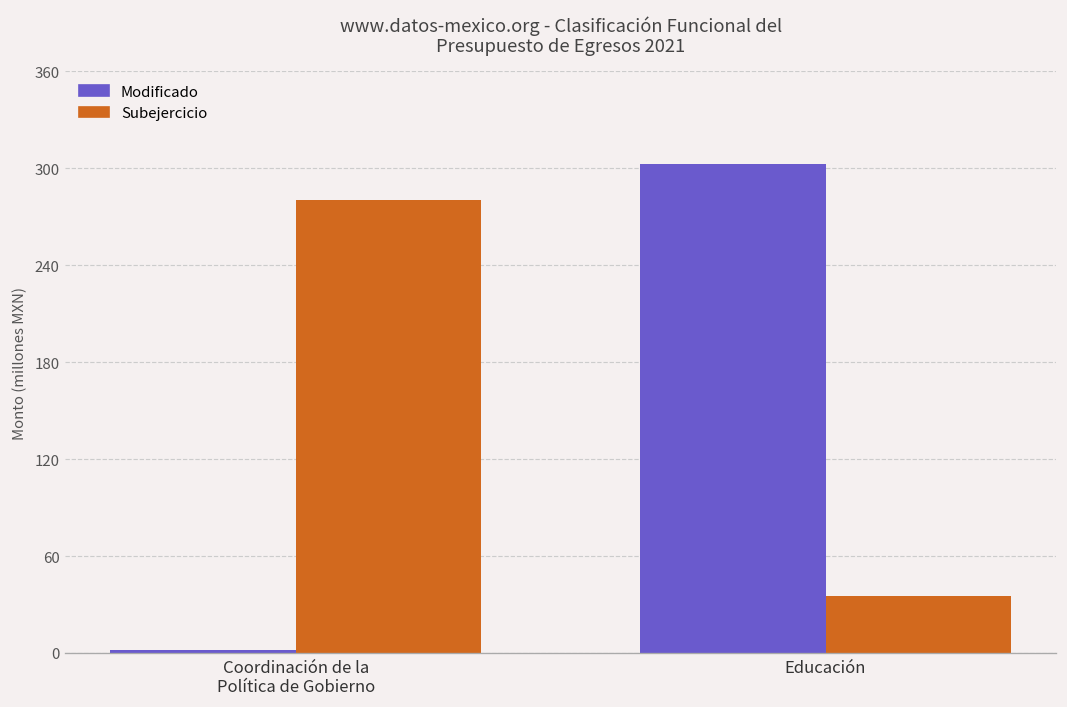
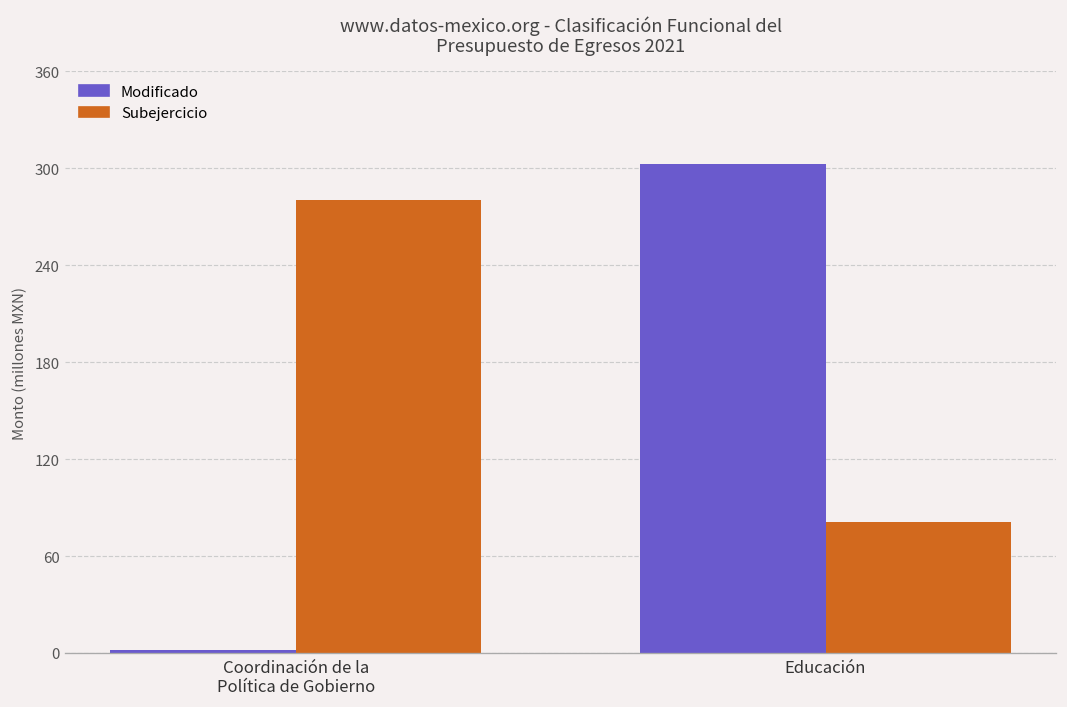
Subejercicio, Educación: 35 -> 81
